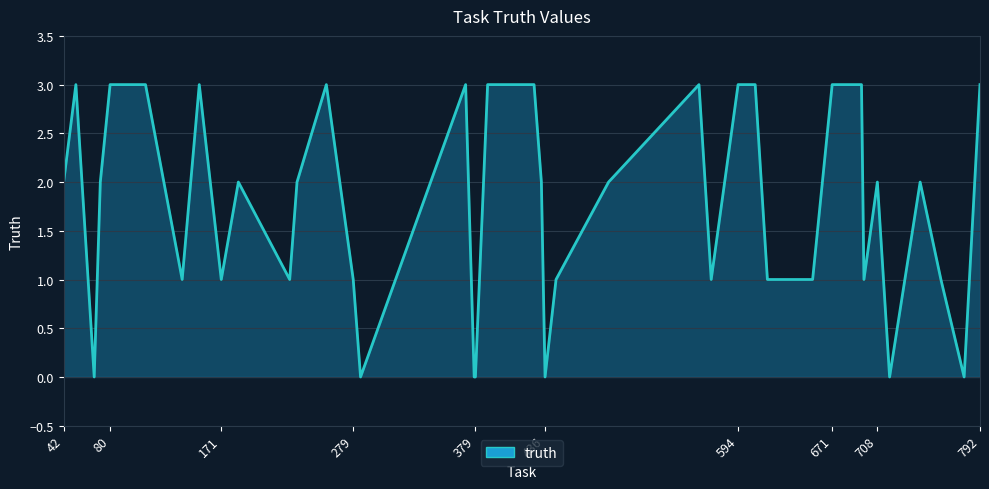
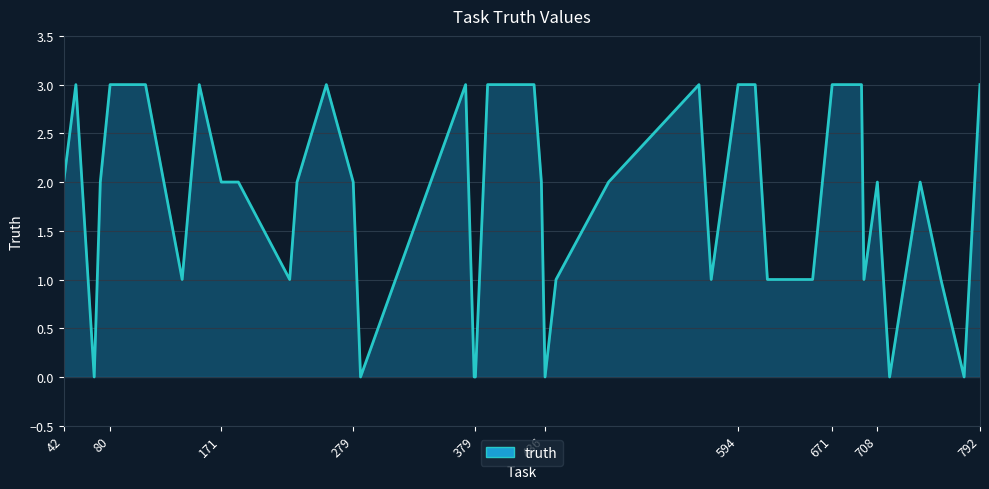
171: 1 -> 2
279: 1 -> 2
